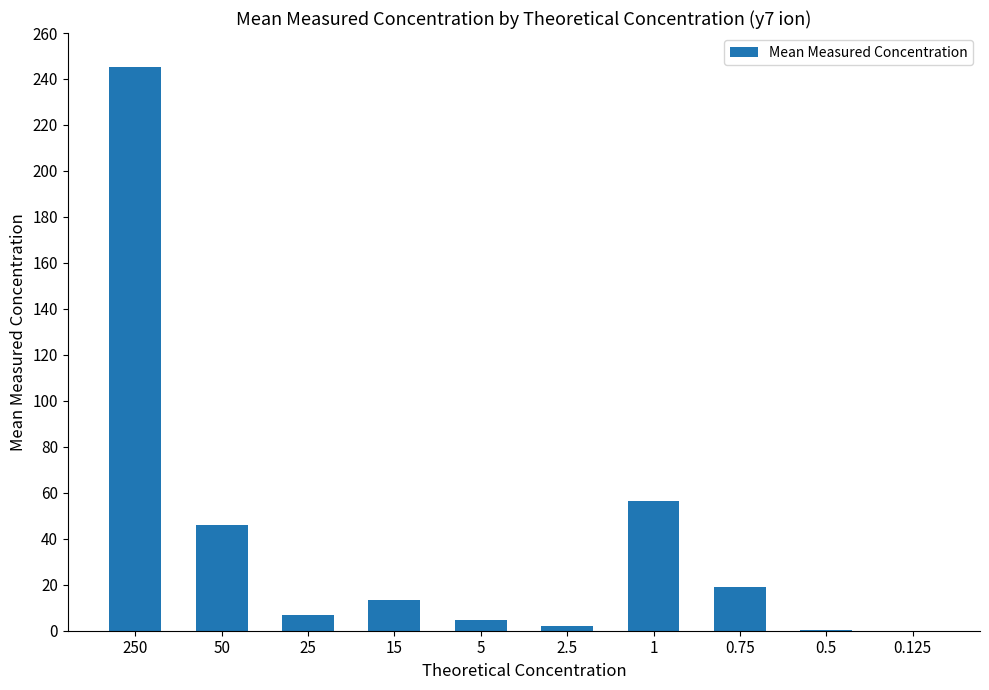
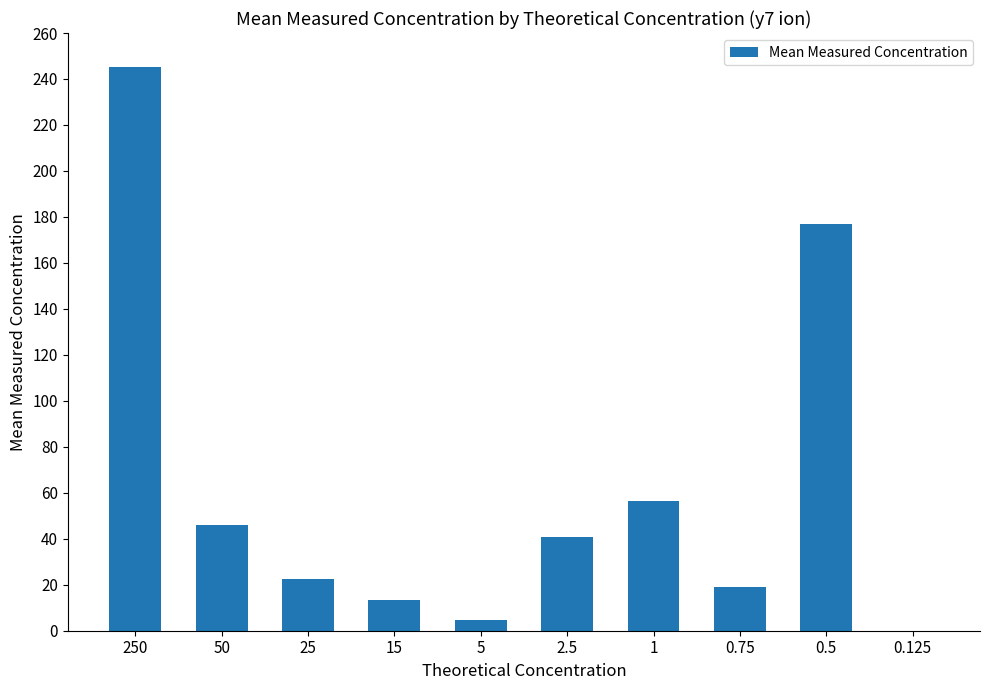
25: 7 -> 23
2.5: 2 -> 41
0.5: 0 -> 177
